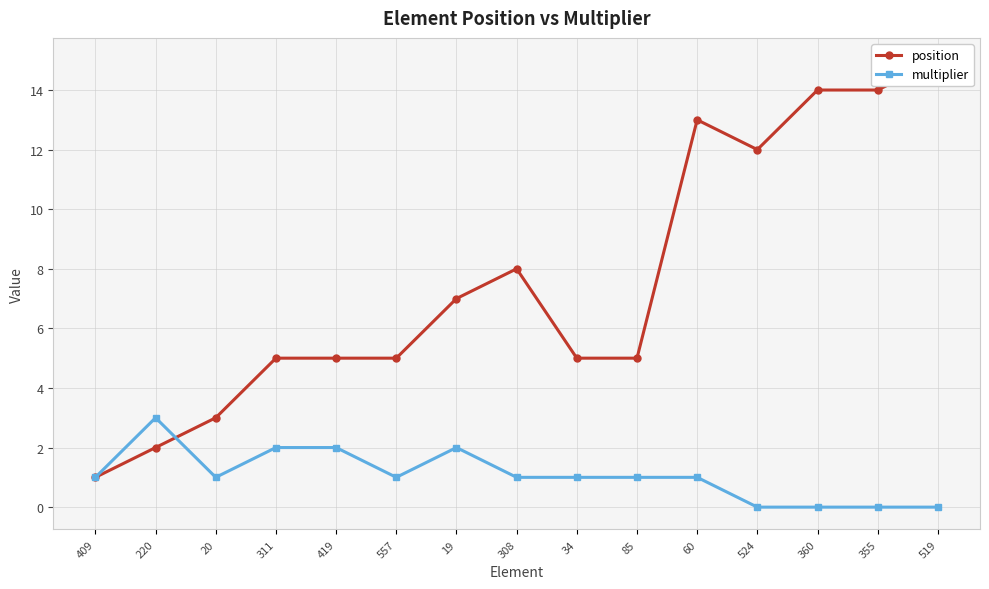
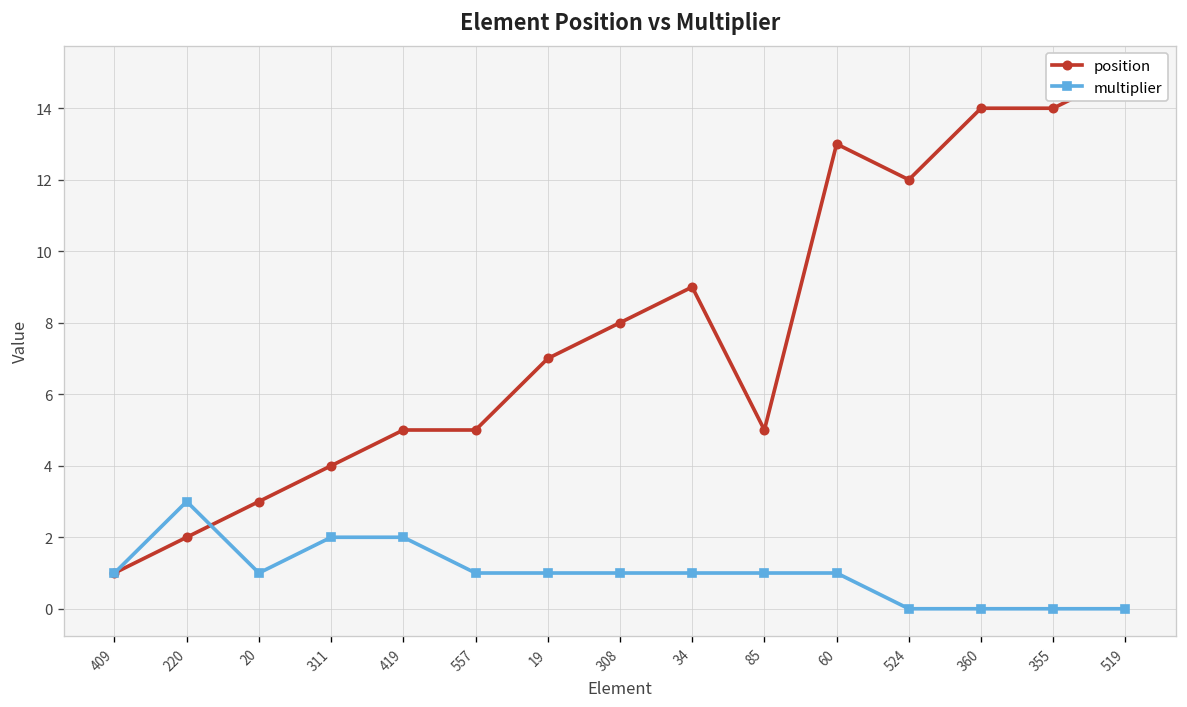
position, 311: 5 -> 4
multiplier, 19: 2 -> 1
position, 34: 5 -> 9
